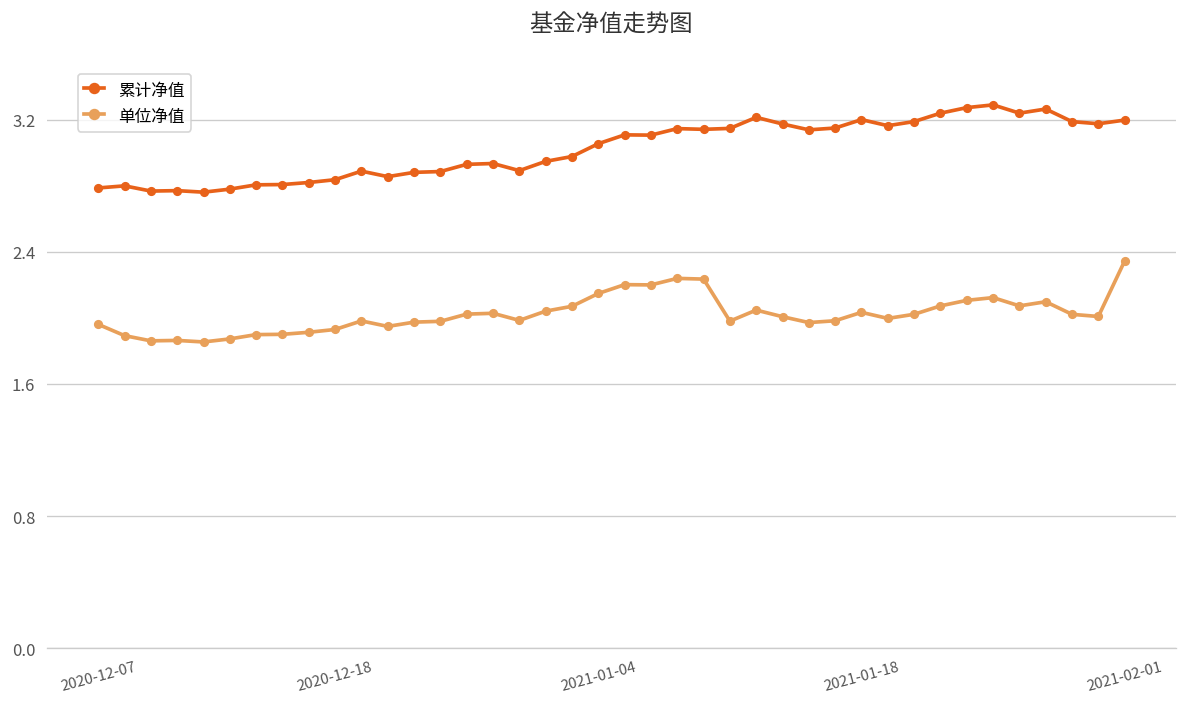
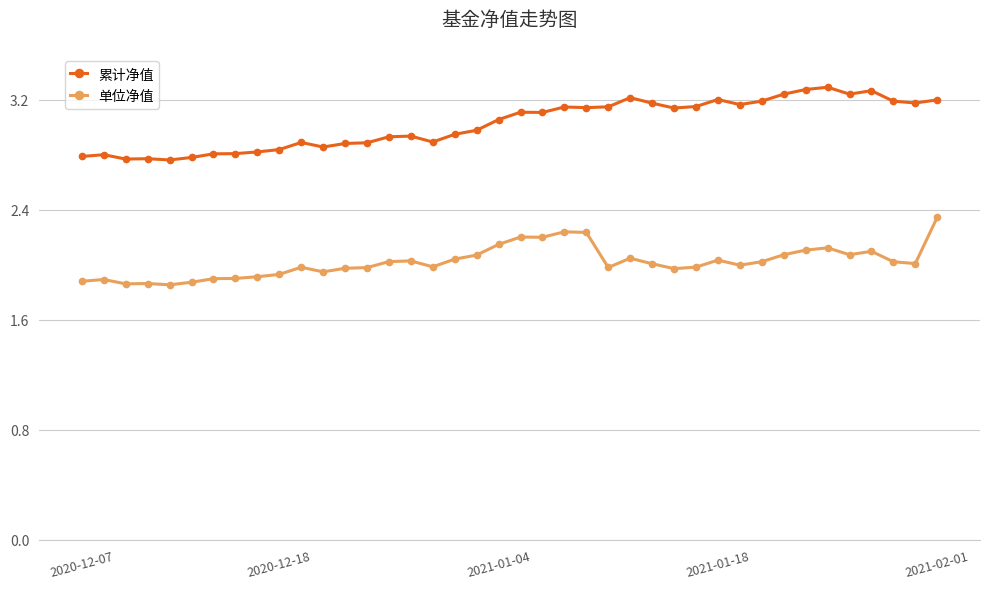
单位净值, 2020-12-07: 1.96 -> 1.88
